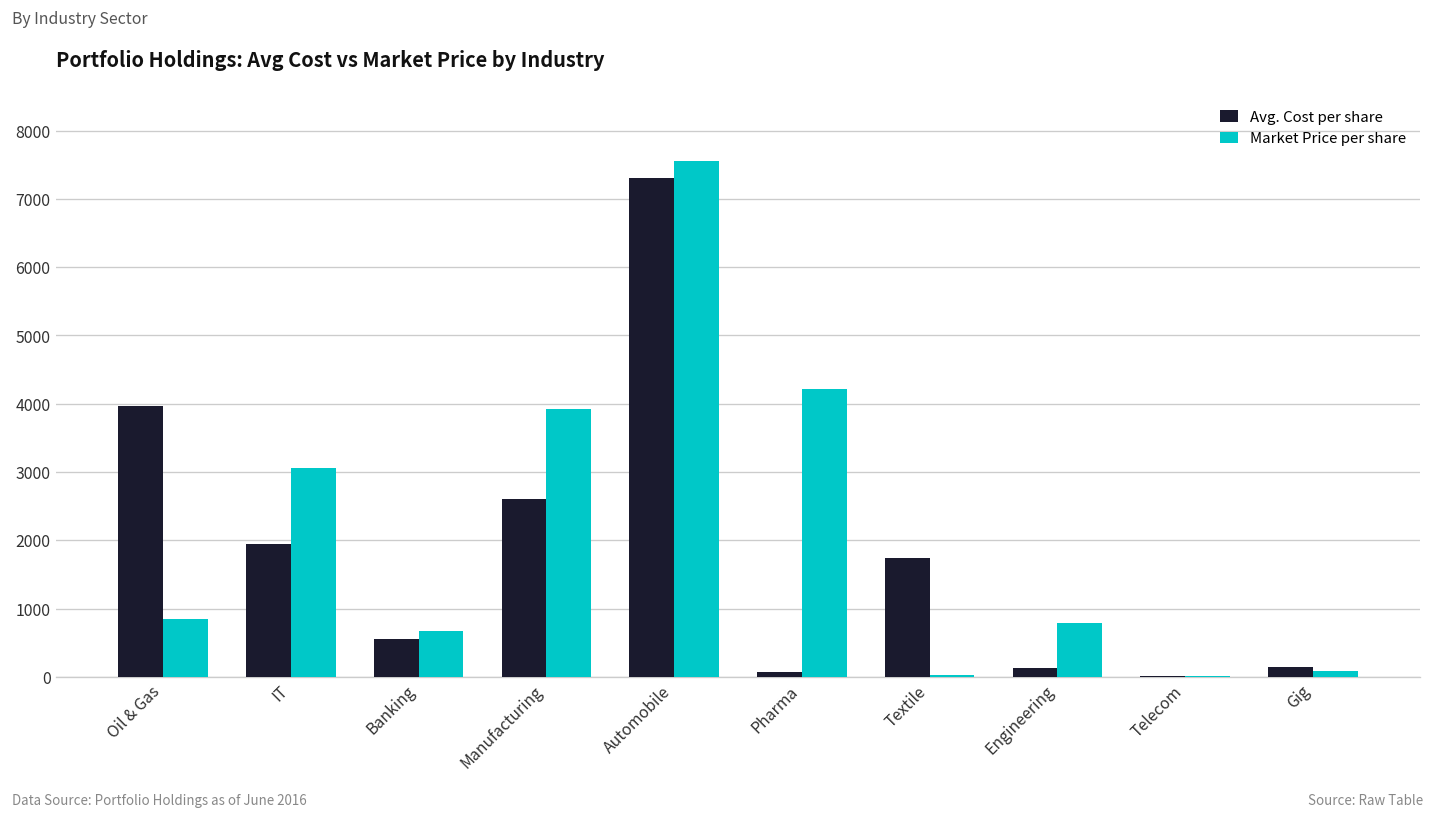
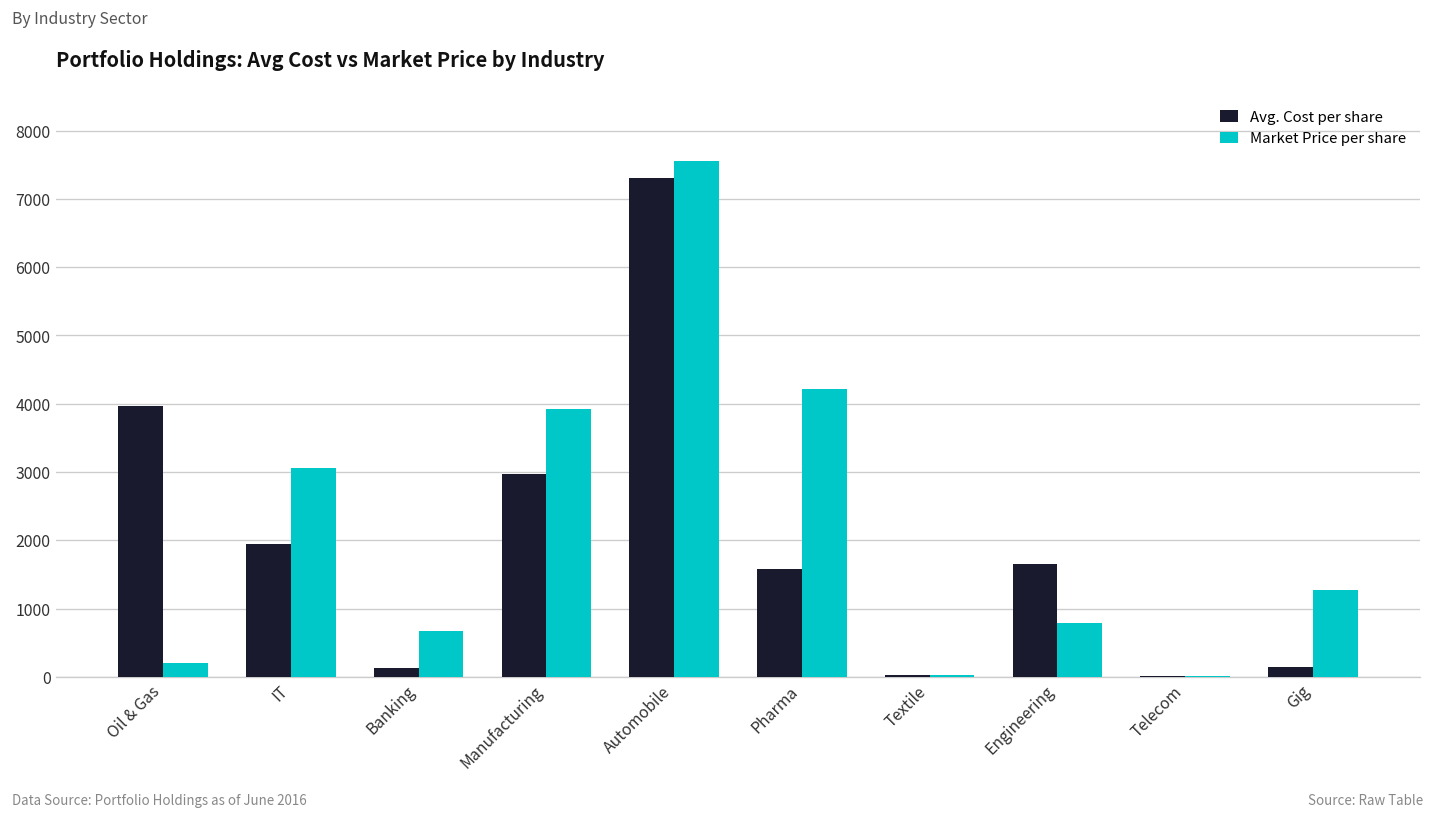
Market Price per share, Oil & Gas: 900 -> 200
Avg. Cost per share, Banking: 500 -> 100
Avg. Cost per share, Manufacturing: 2600 -> 3000
Avg. Cost per share, Pharma: 100 -> 1600
Avg. Cost per share, Textile: 1700 -> 0
Avg. Cost per share, Engineering: 100 -> 1700
Market Price per share, Gig: 100 -> 1300
